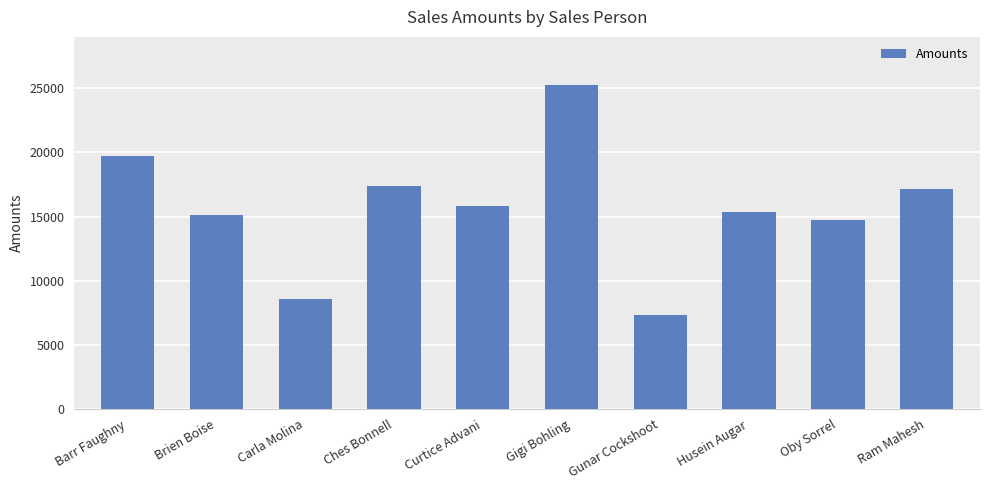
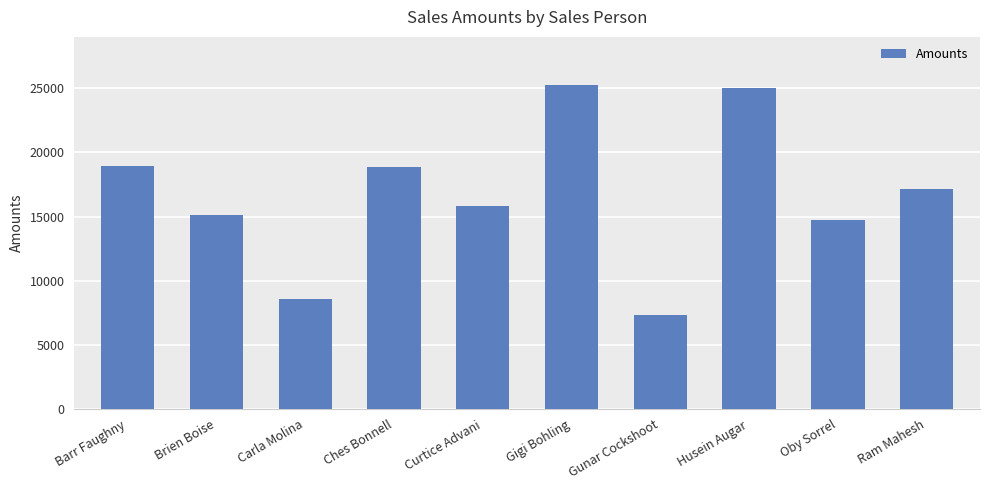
Barr Faughny: 19800 -> 18900
Ches Bonnell: 17300 -> 18900
Husein Augar: 15400 -> 25000
